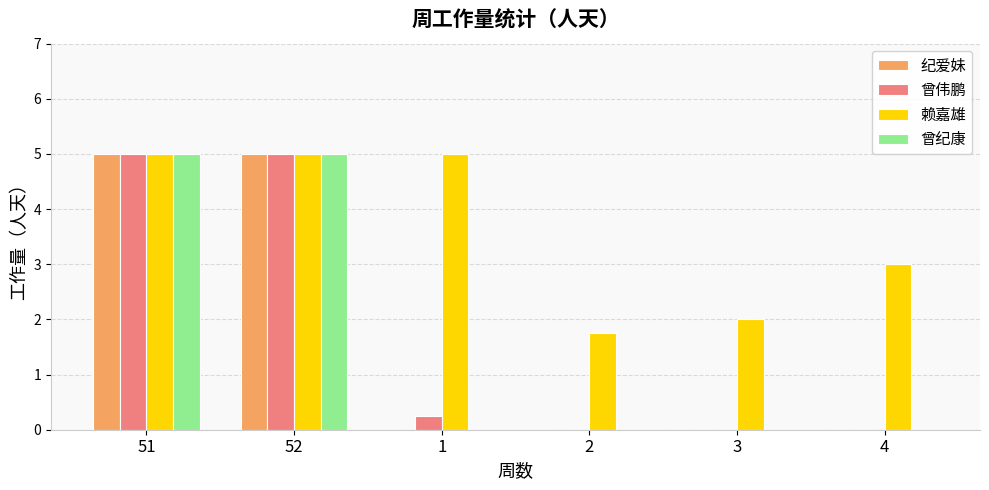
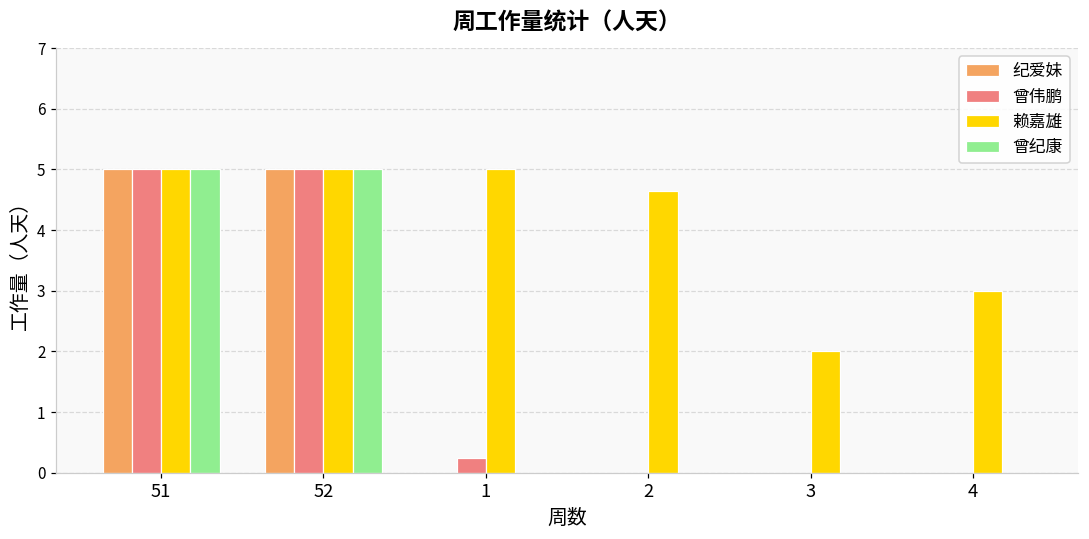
赖嘉雄, 2: 1.8 -> 4.7
